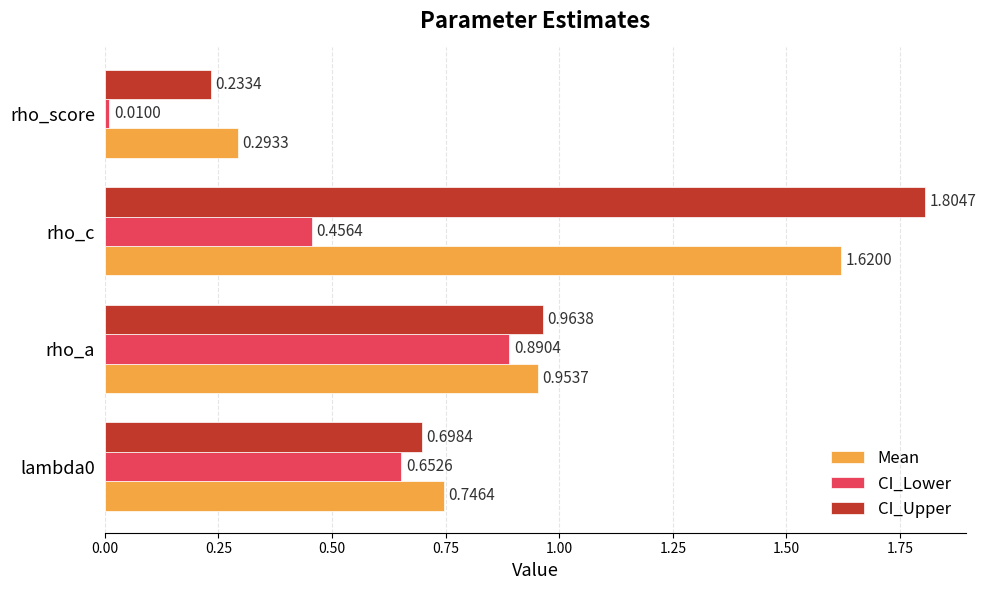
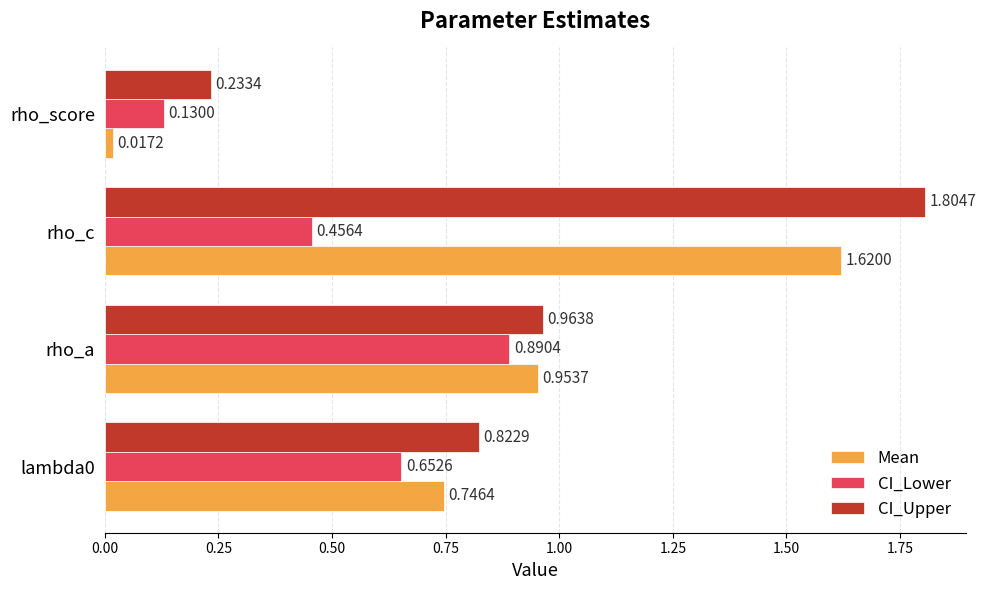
CI_Lower, rho_score: 0.0100 -> 0.1300
Mean, rho_score: 0.2933 -> 0.0172
CI_Upper, lambda0: 0.6984 -> 0.8229
